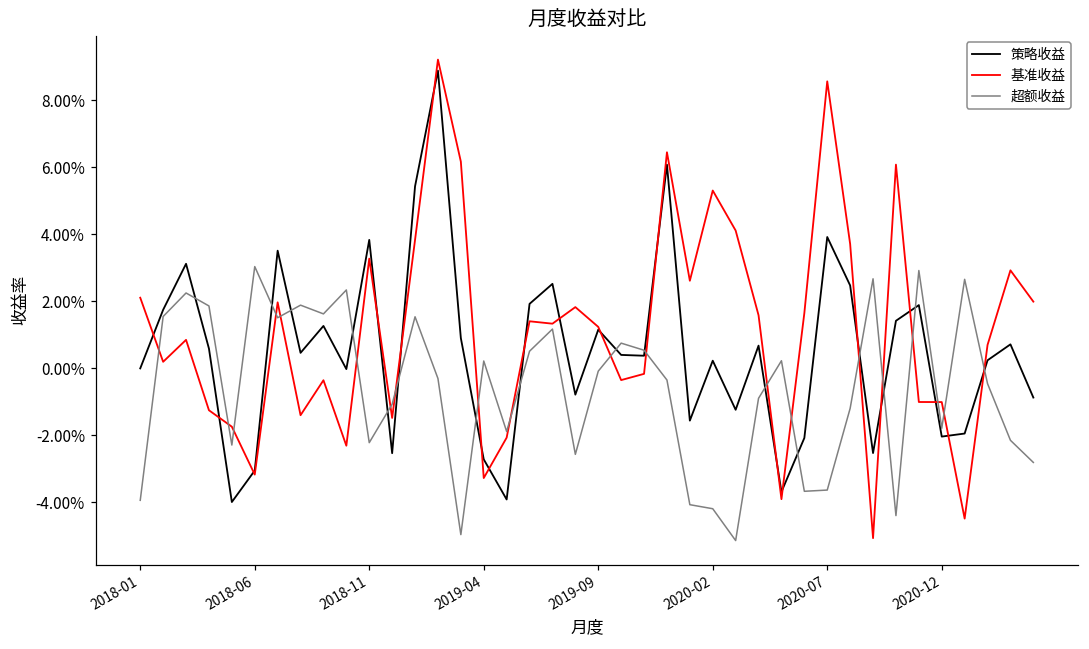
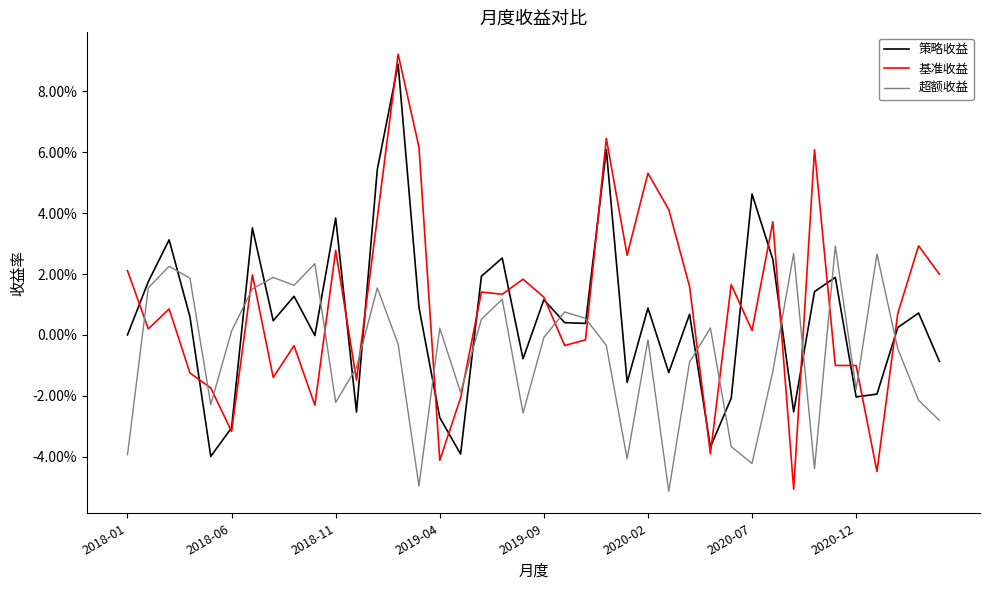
超额收益, 2018-06: 3.0% -> 0.1%
基准收益, 2018-11: 3.3% -> 2.8%
基准收益, 2019-04: -3.3% -> -4.1%
策略收益, 2020-02: 0.2% -> 0.9%
超额收益, 2020-02: -4.2% -> -0.2%
策略收益, 2020-07: 3.9% -> 4.6%
基准收益, 2020-07: 8.6% -> 0.1%
超额收益, 2020-07: -3.6% -> -4.2%
